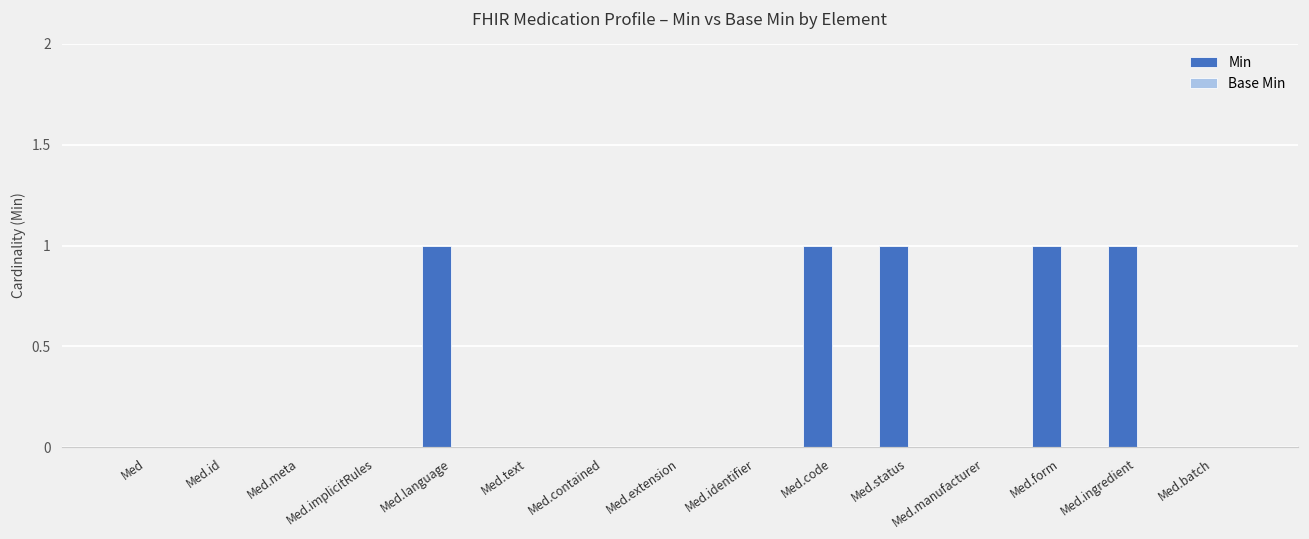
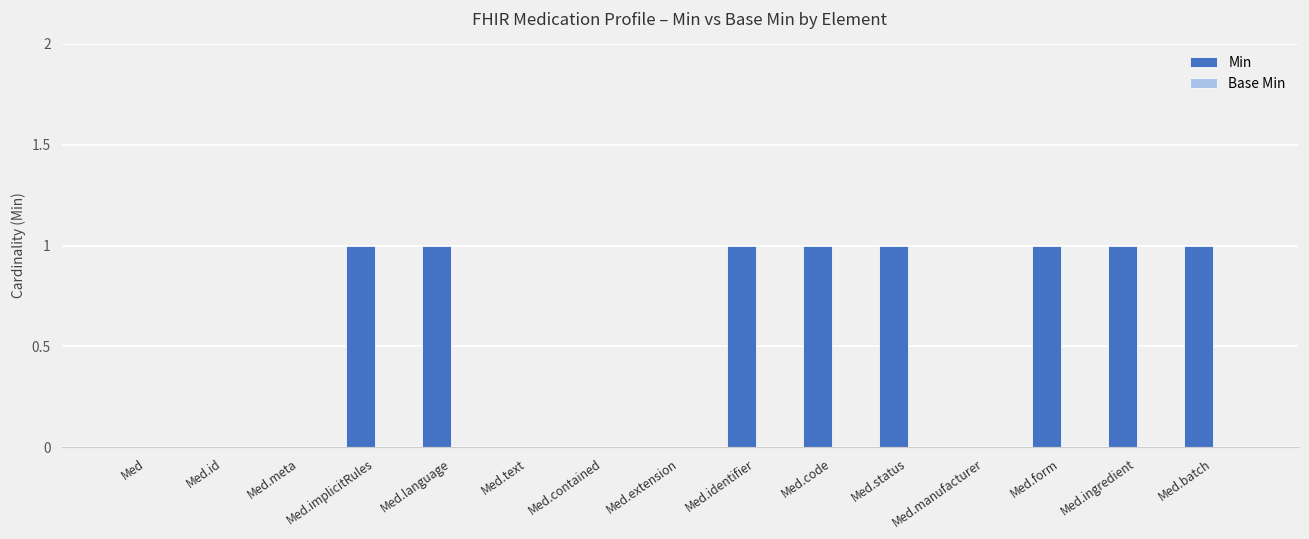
Min, Med.implicitRules: 0 -> 1
Min, Med.identifier: 0 -> 1
Min, Med.batch: 0 -> 1
